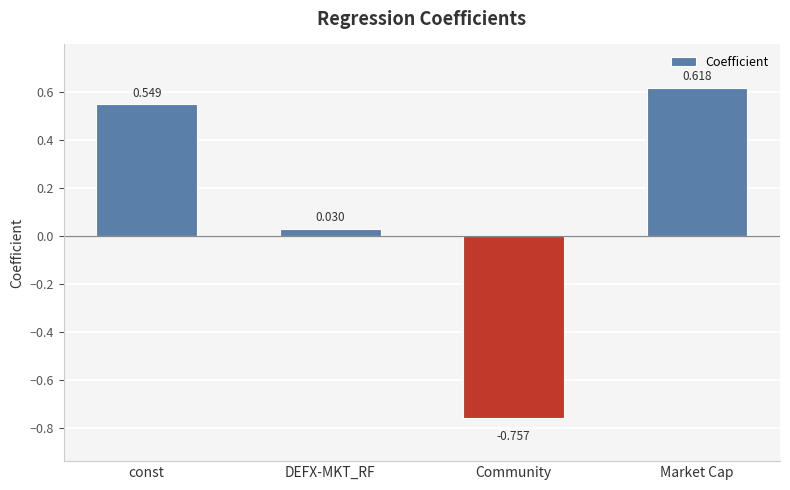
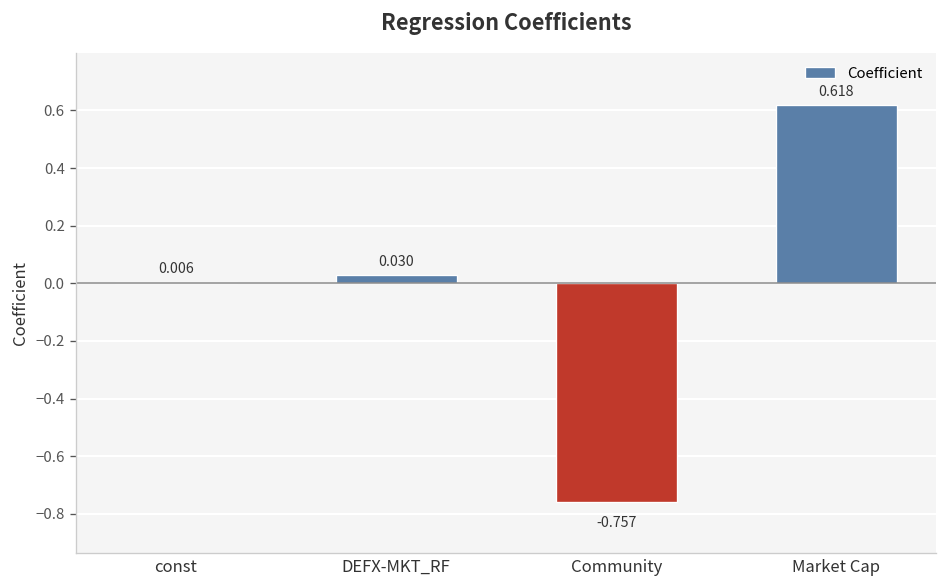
const: 0.549 -> 0.006
